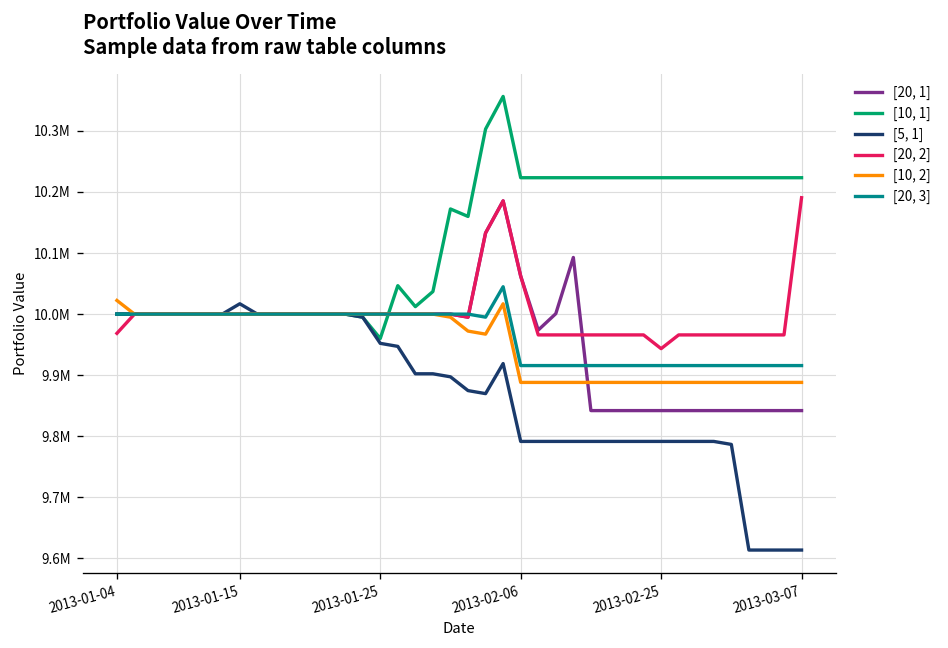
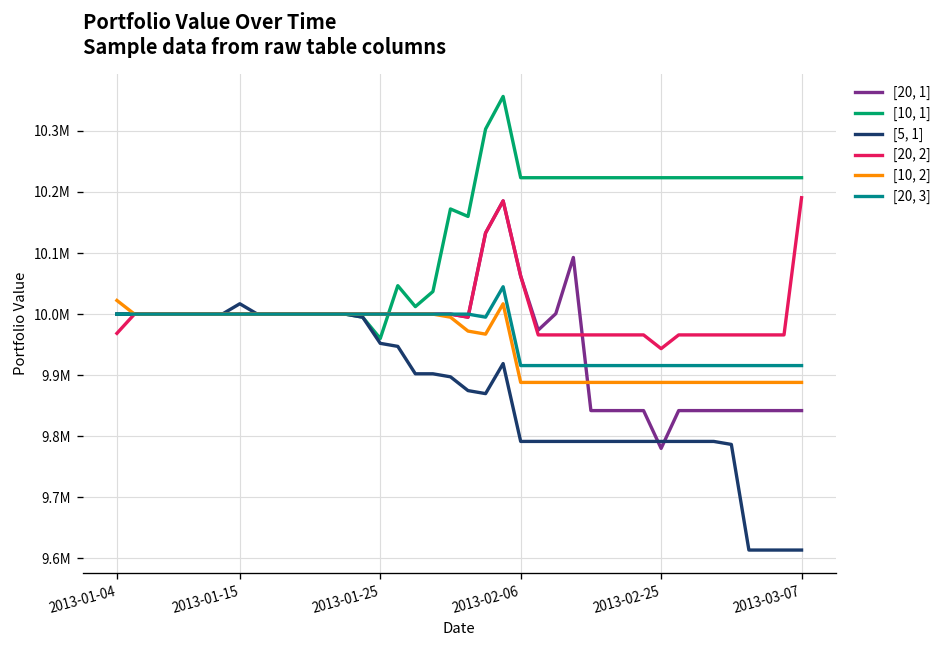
[20, 1], 2013-02-25: 9840000 -> 9780000
